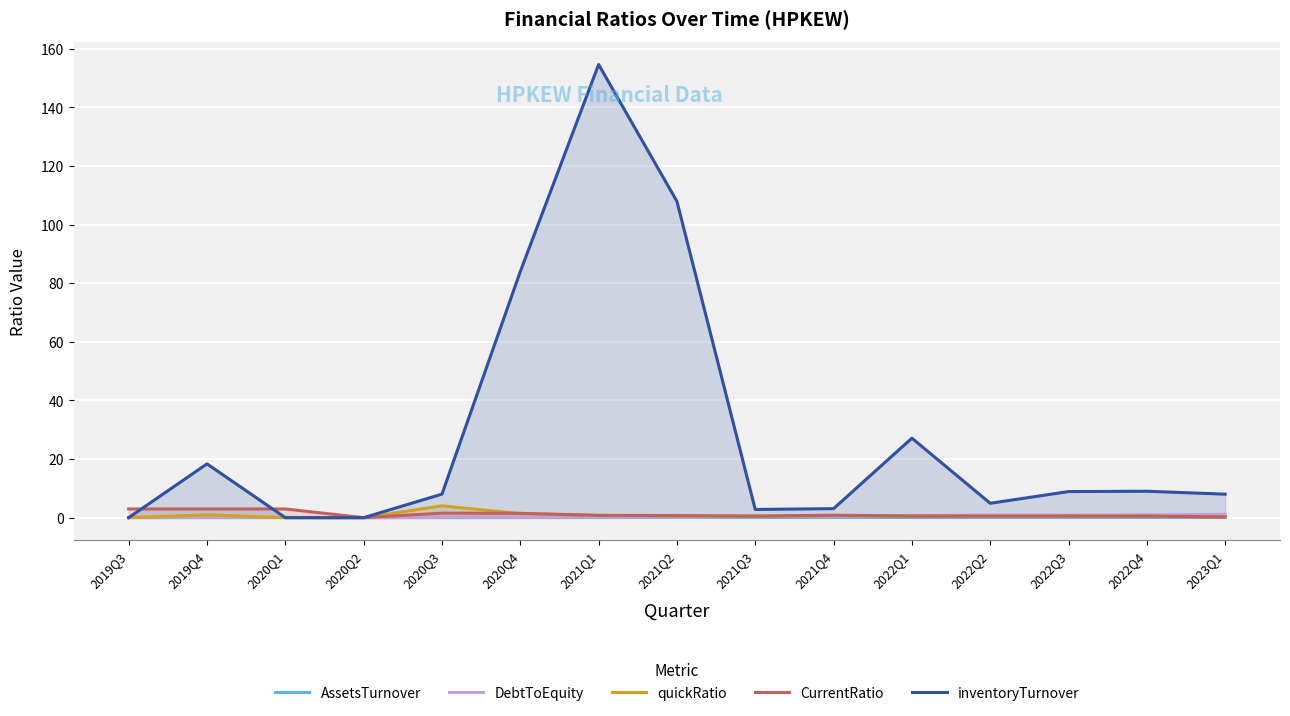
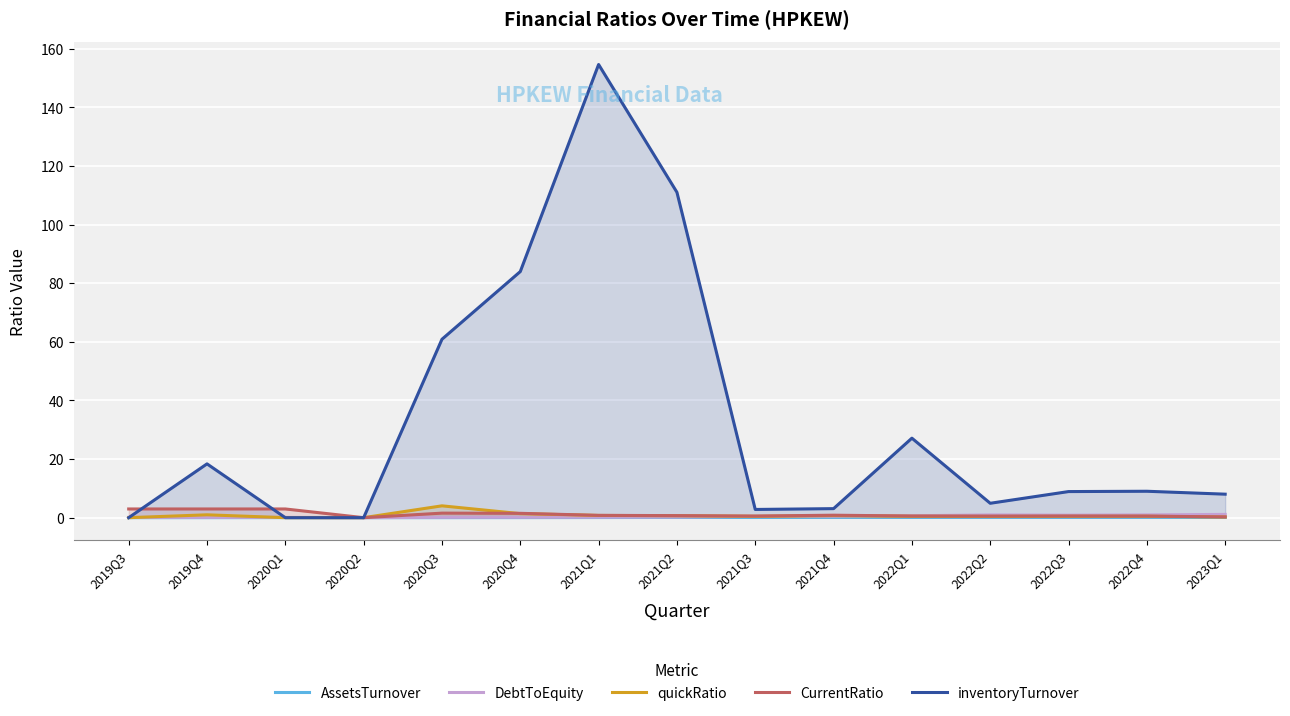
inventoryTurnover, 2020Q3: 8 -> 61
inventoryTurnover, 2021Q2: 108 -> 111
